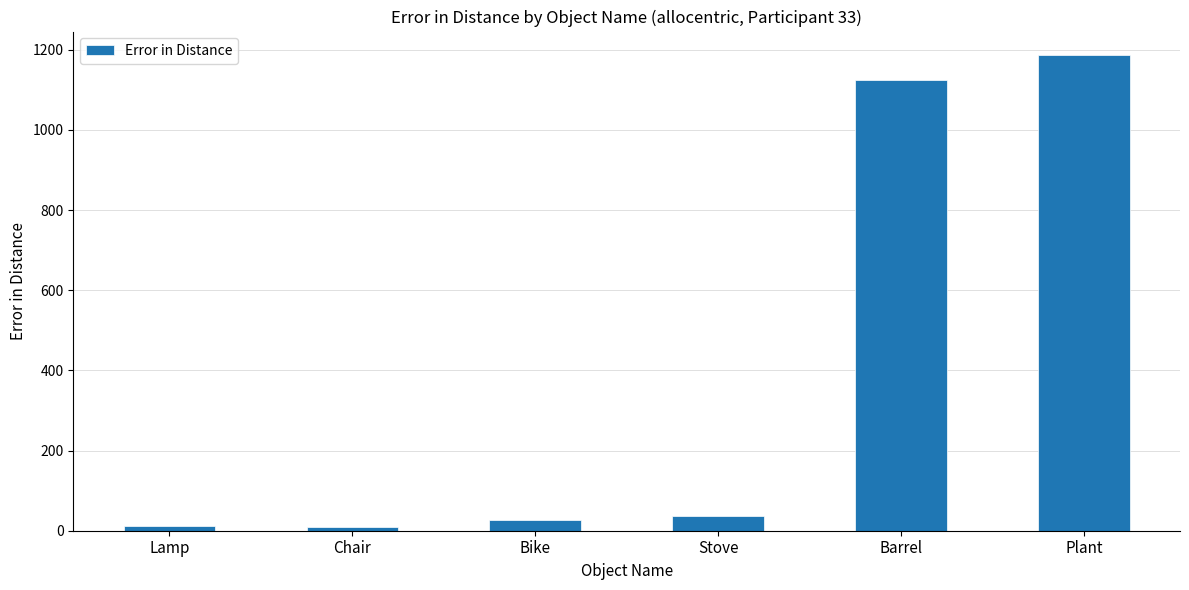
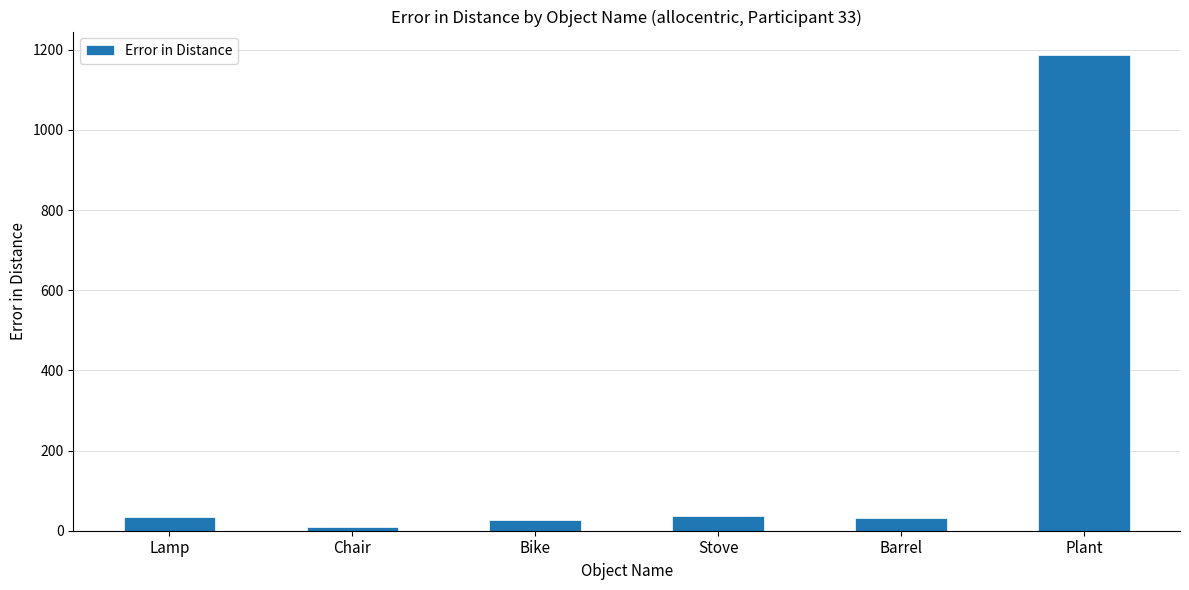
Lamp: 10 -> 40
Barrel: 1120 -> 30
